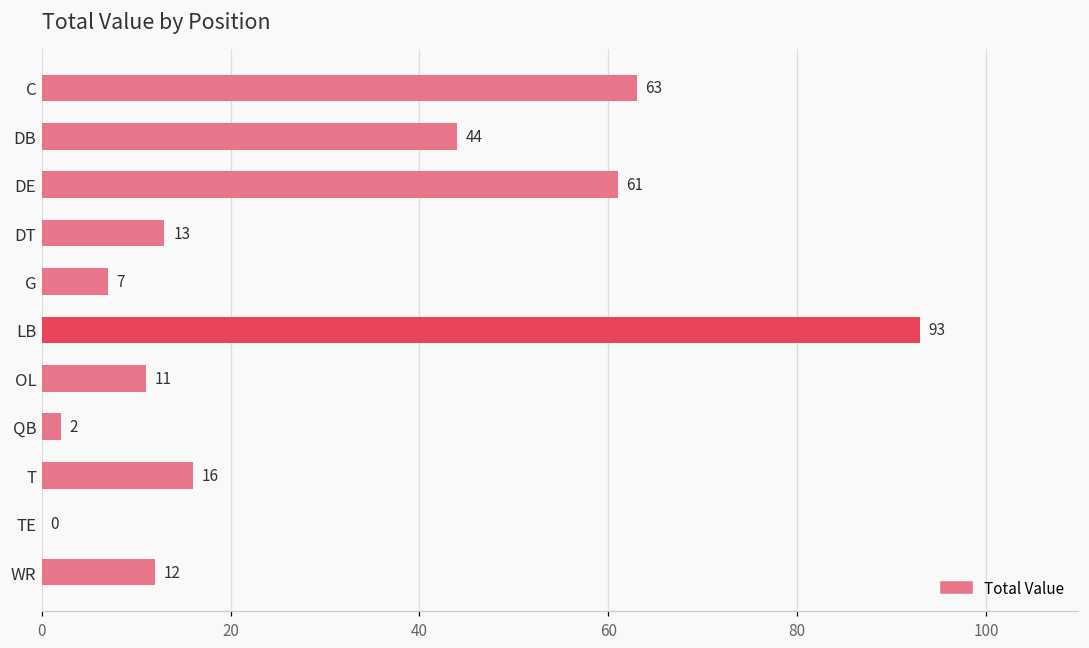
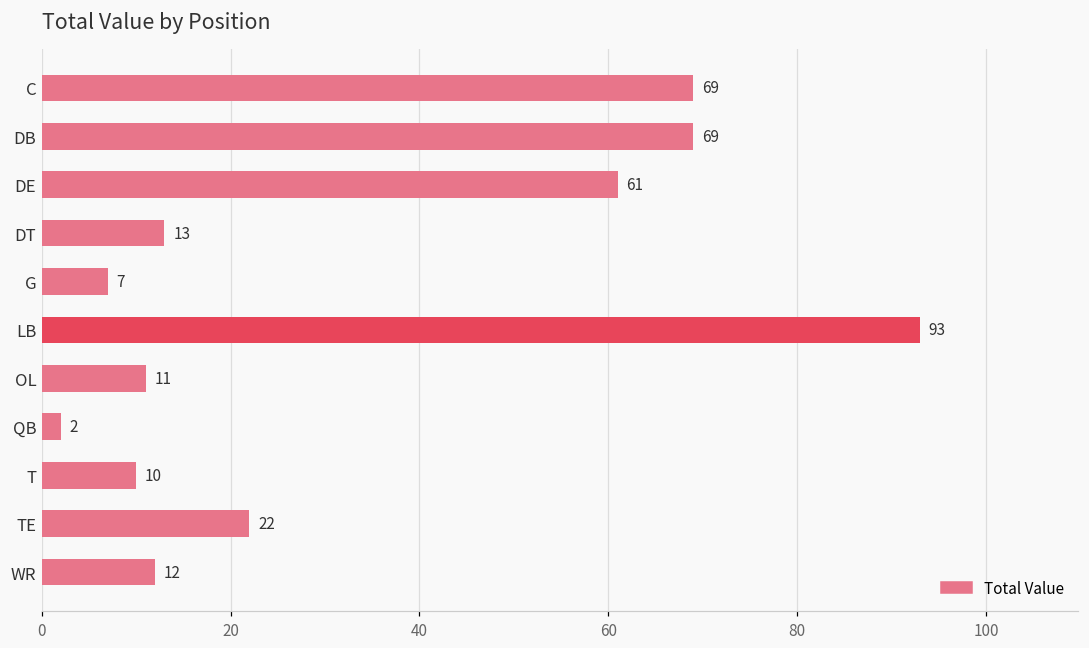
C: 63 -> 69
DB: 44 -> 69
T: 16 -> 10
TE: 0 -> 22
